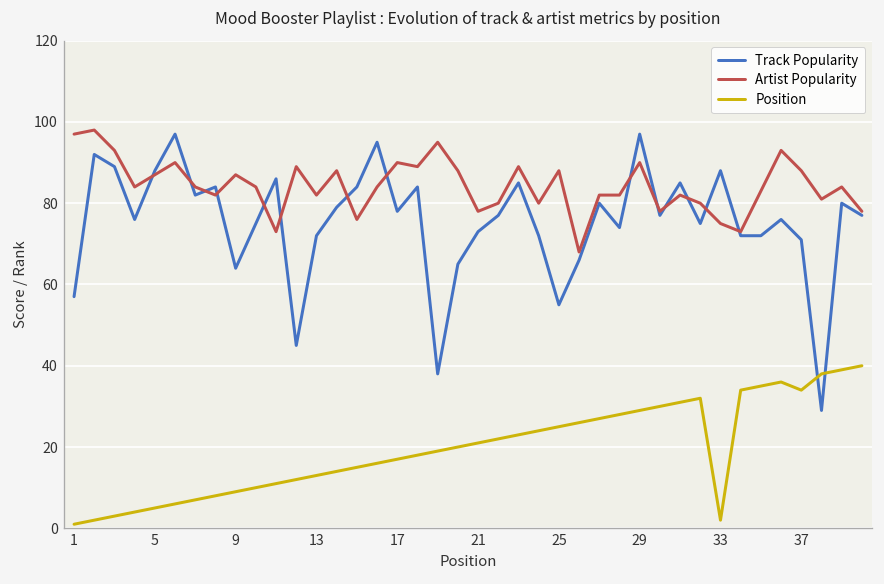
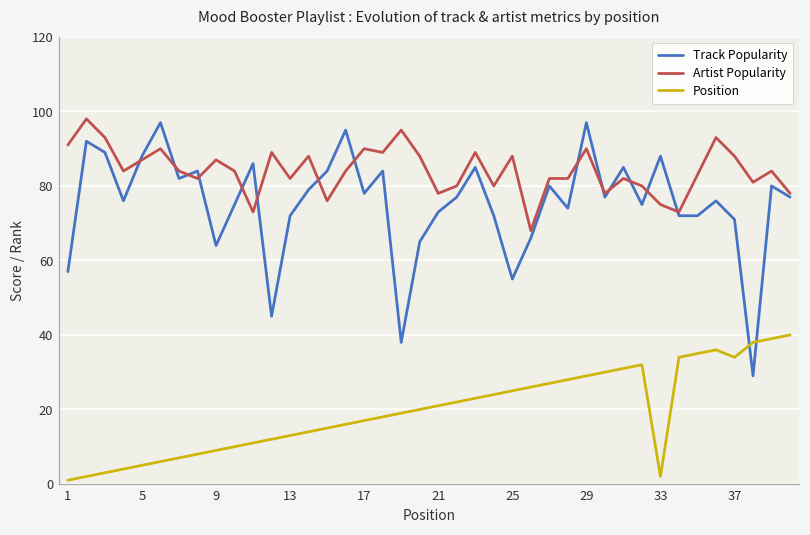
Artist Popularity, 1: 97 -> 91
